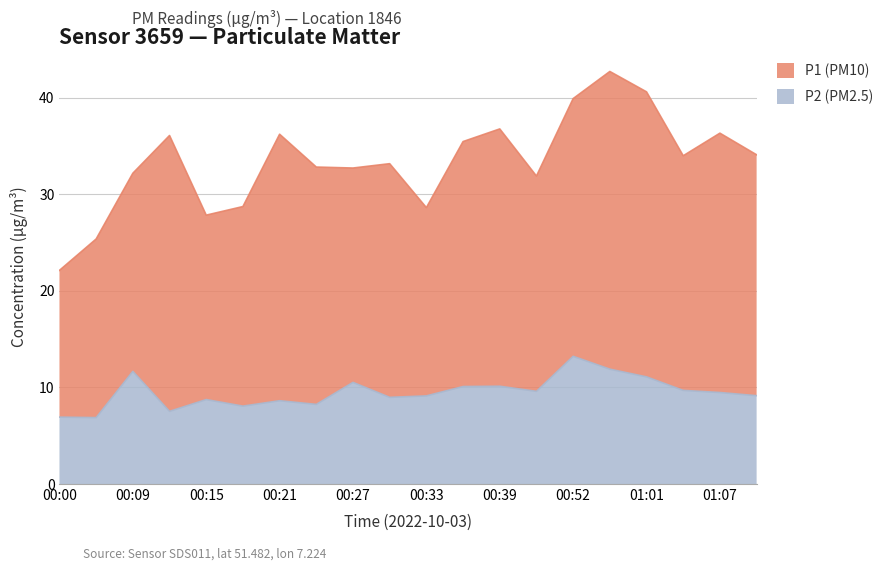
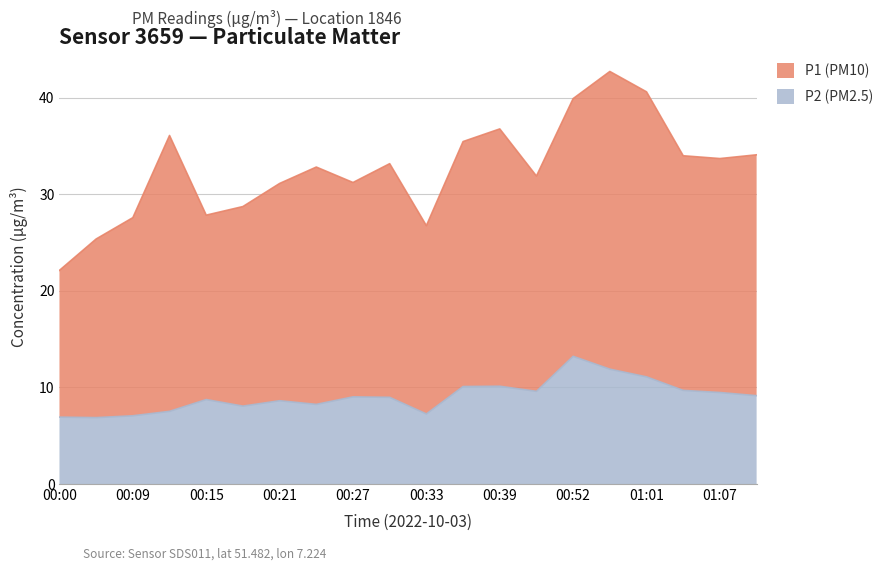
P2 (PM2.5), 00:09: 12 -> 7
P1 (PM10), 00:21: 28 -> 23
P2 (PM2.5), 00:27: 11 -> 9
P2 (PM2.5), 00:33: 9 -> 7
P1 (PM10), 01:07: 27 -> 24
